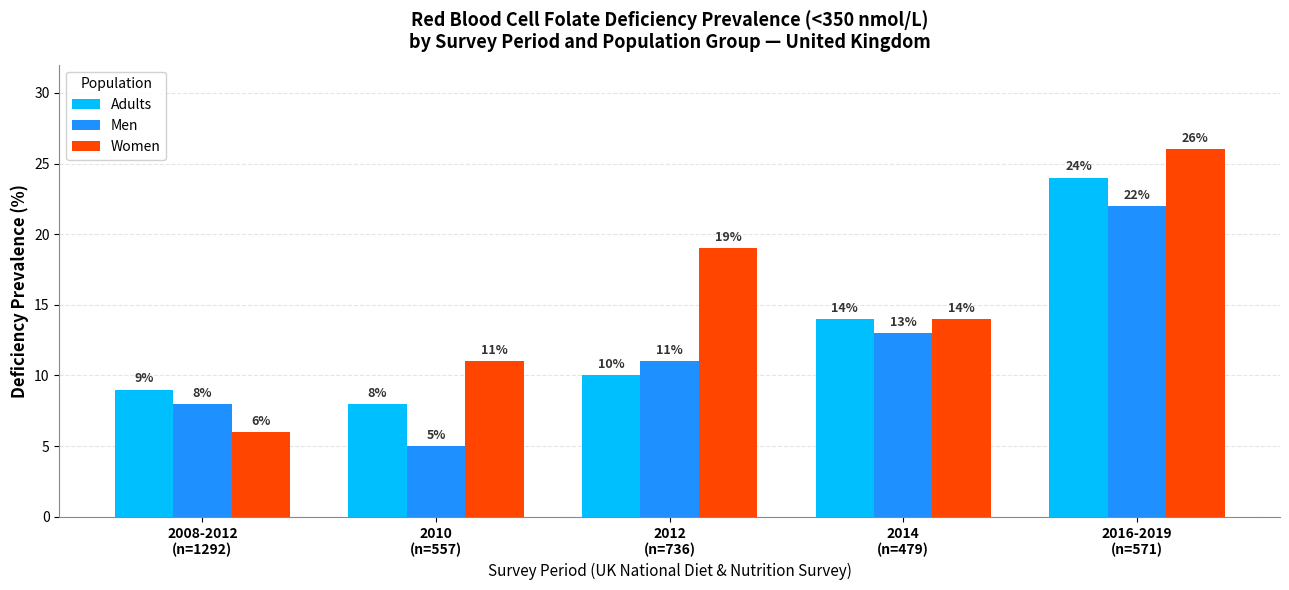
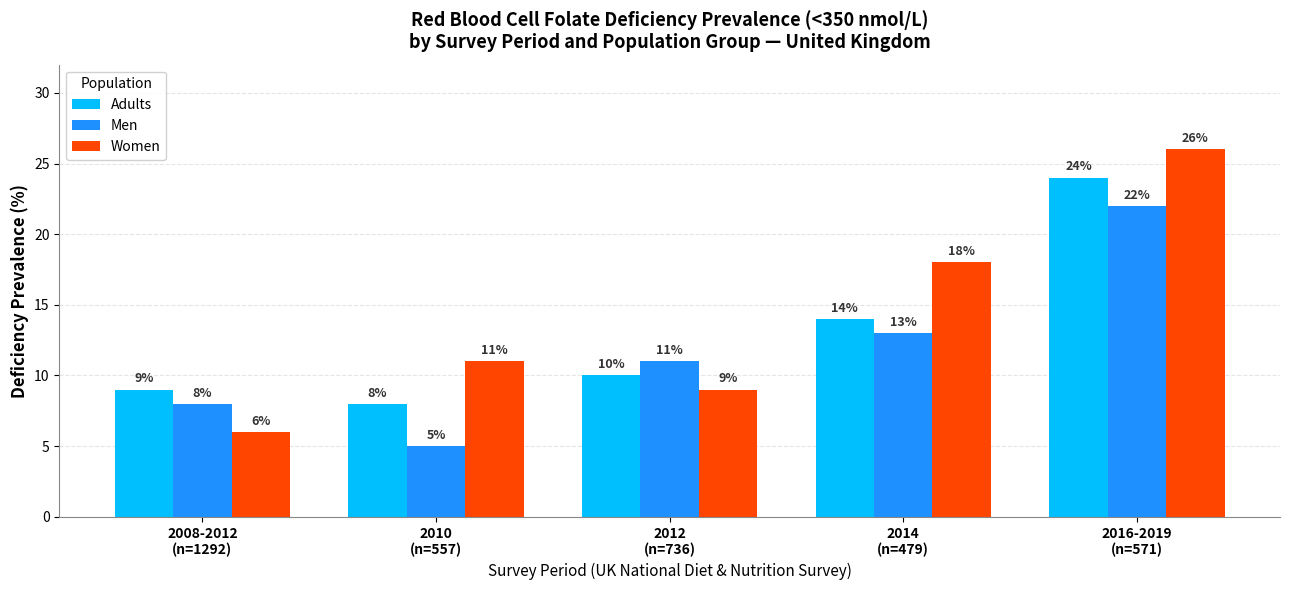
Women, 2012 (n=736): 19% -> 9%
Women, 2014 (n=479): 14% -> 18%
